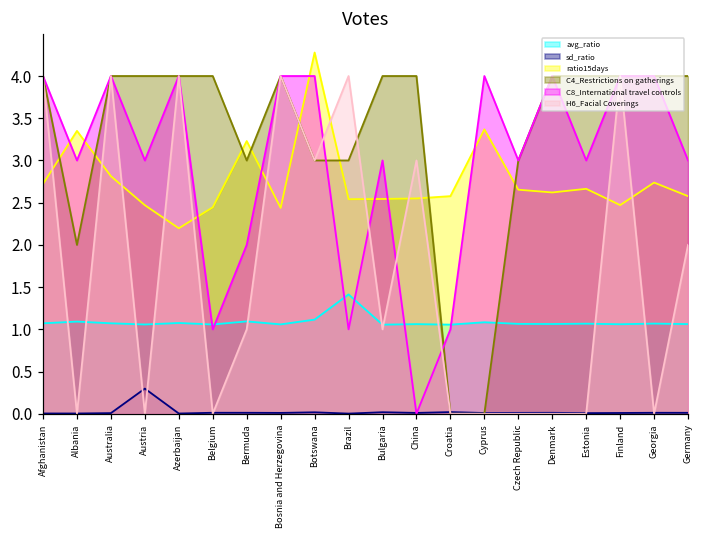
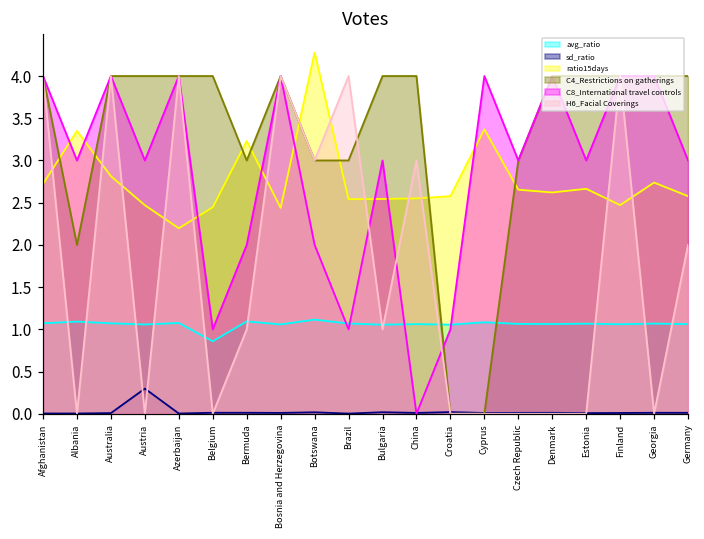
avg_ratio, Belgium: 1.1 -> 0.9
C8_International travel controls, Botswana: 4 -> 2
avg_ratio, Brazil: 1.4 -> 1.1
